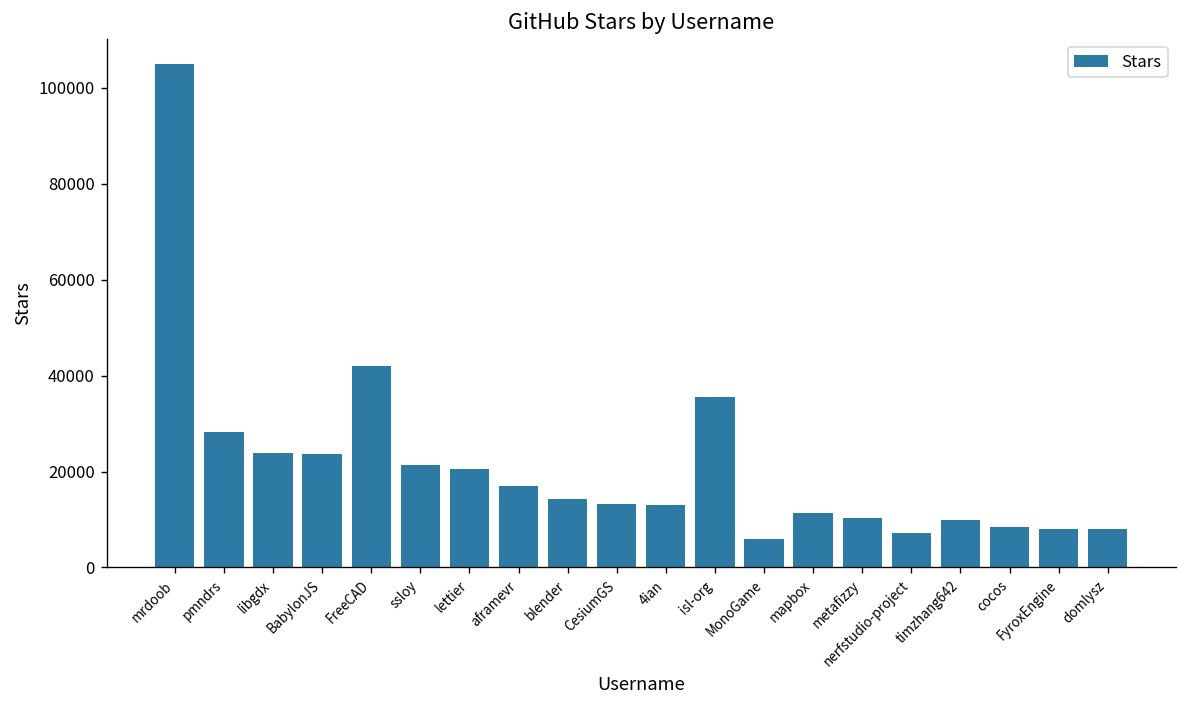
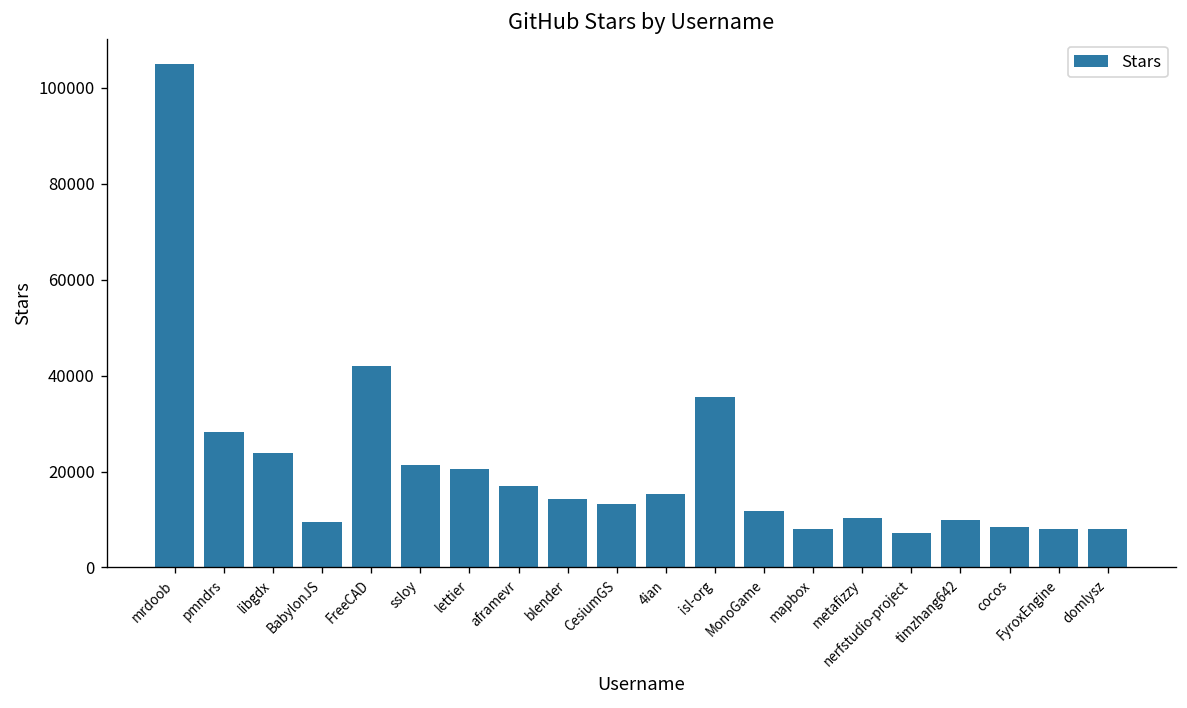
BabylonJS: 24000 -> 9000
4ian: 13000 -> 15000
MonoGame: 6000 -> 12000
mapbox: 11000 -> 8000
